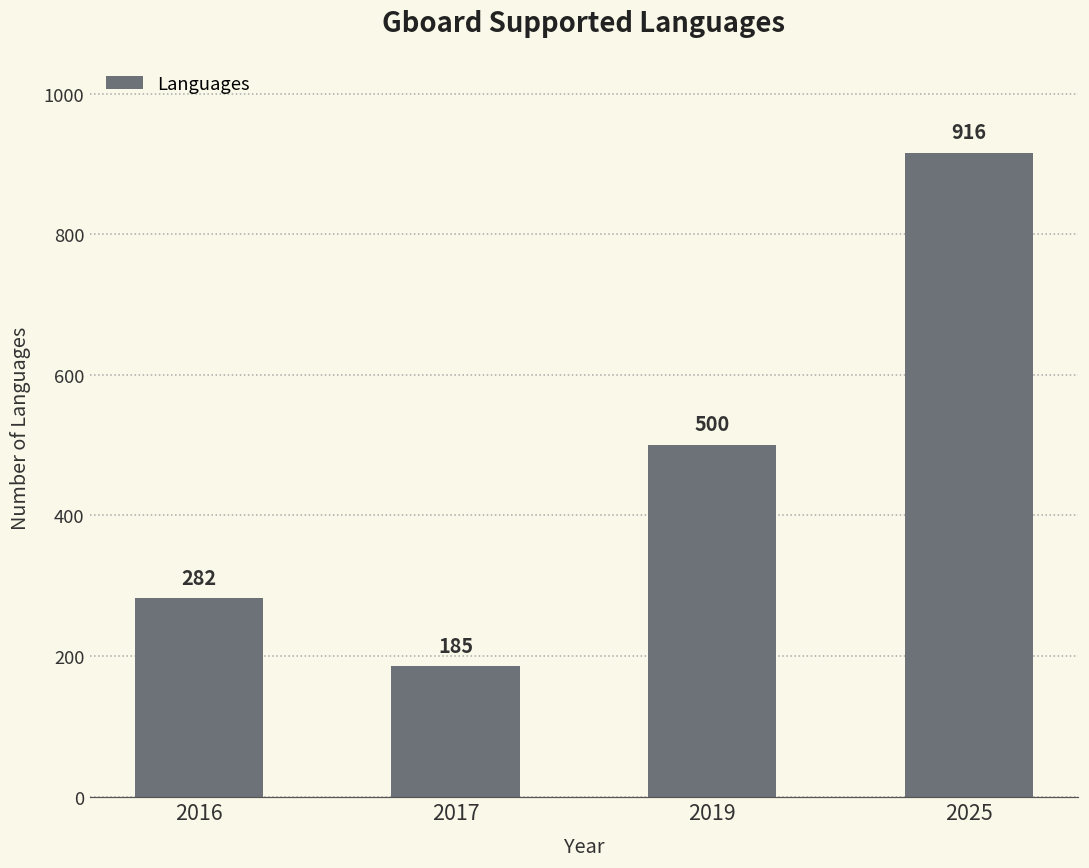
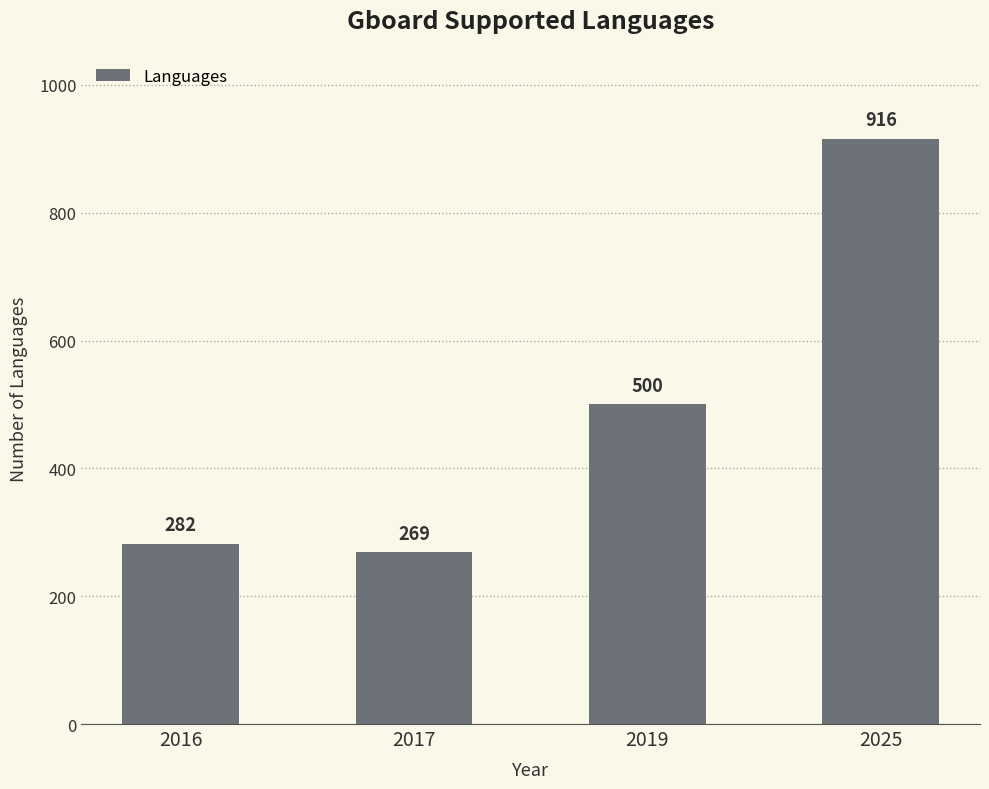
2017: 185 -> 269
